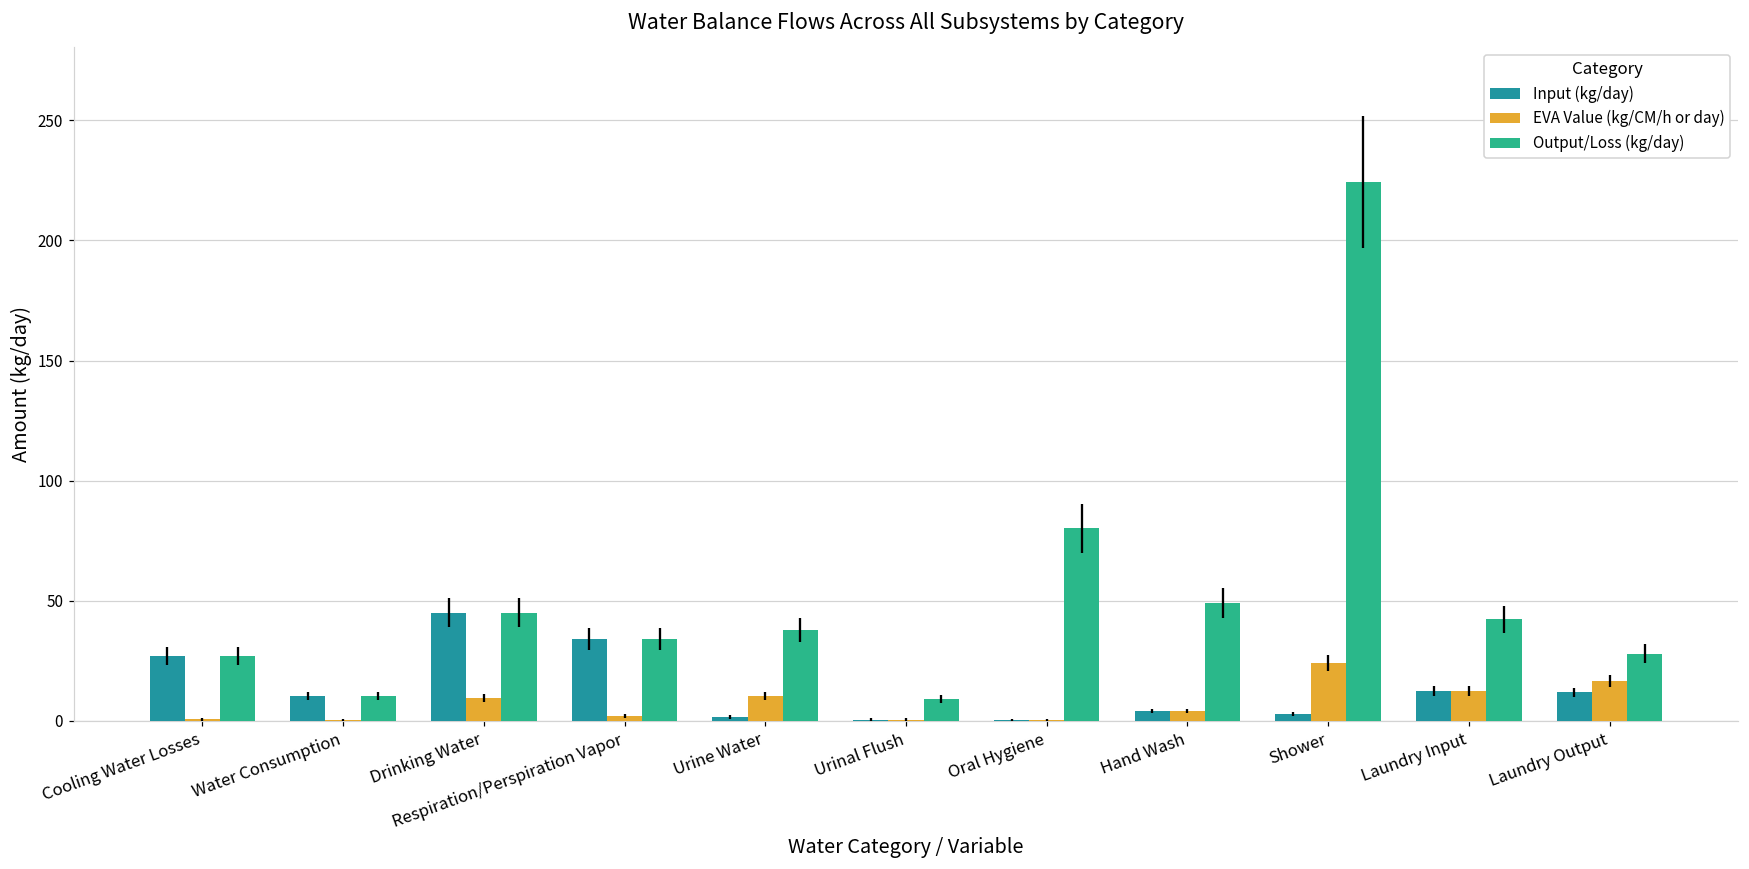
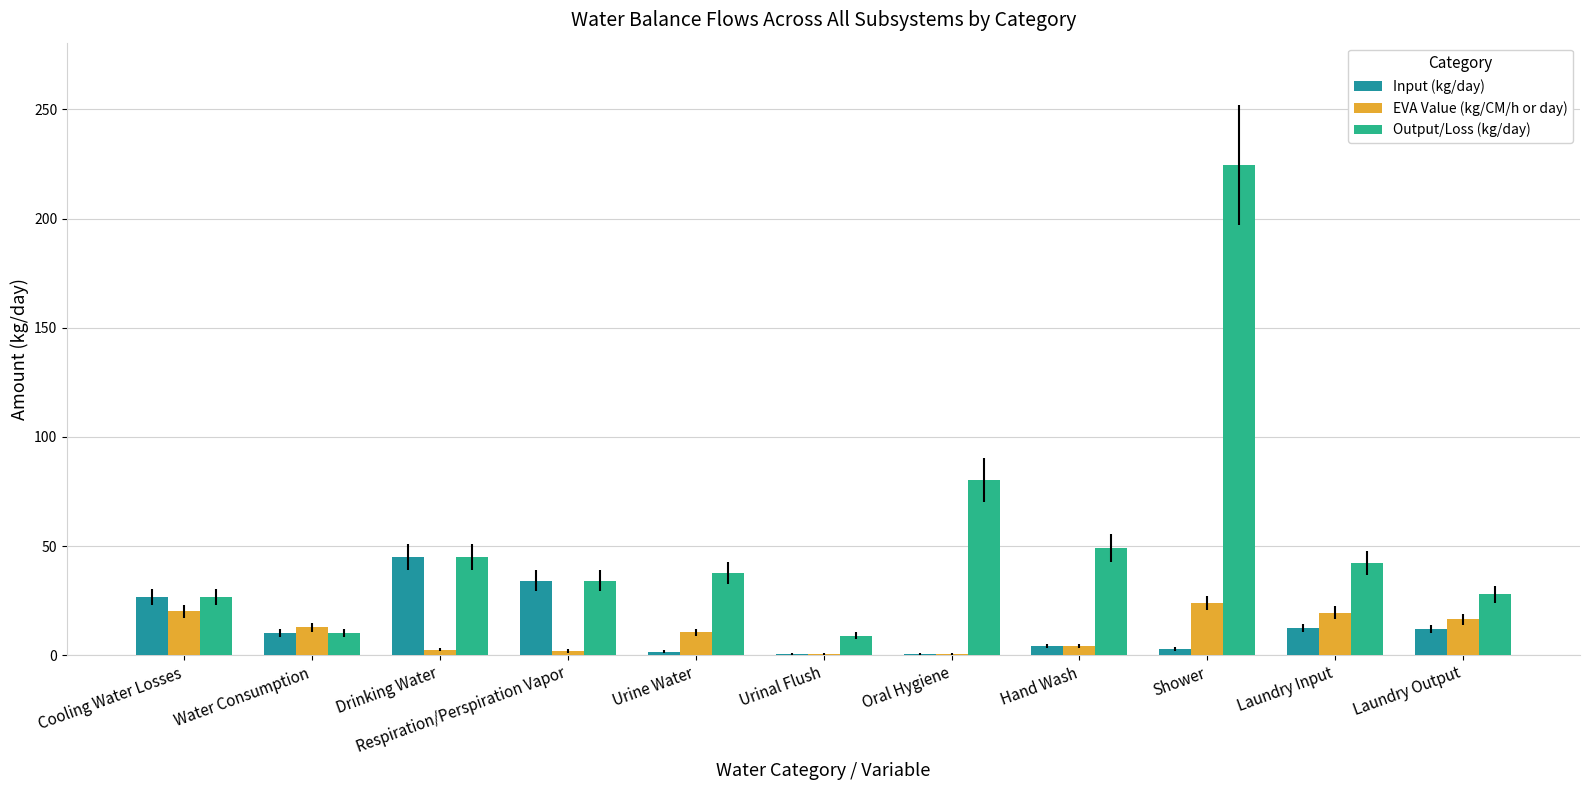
EVA Value (kg/CM/h or day), Cooling Water Losses: 1 -> 20
EVA Value (kg/CM/h or day), Water Consumption: 0 -> 13
EVA Value (kg/CM/h or day), Drinking Water: 10 -> 3
EVA Value (kg/CM/h or day), Laundry Input: 12 -> 20
